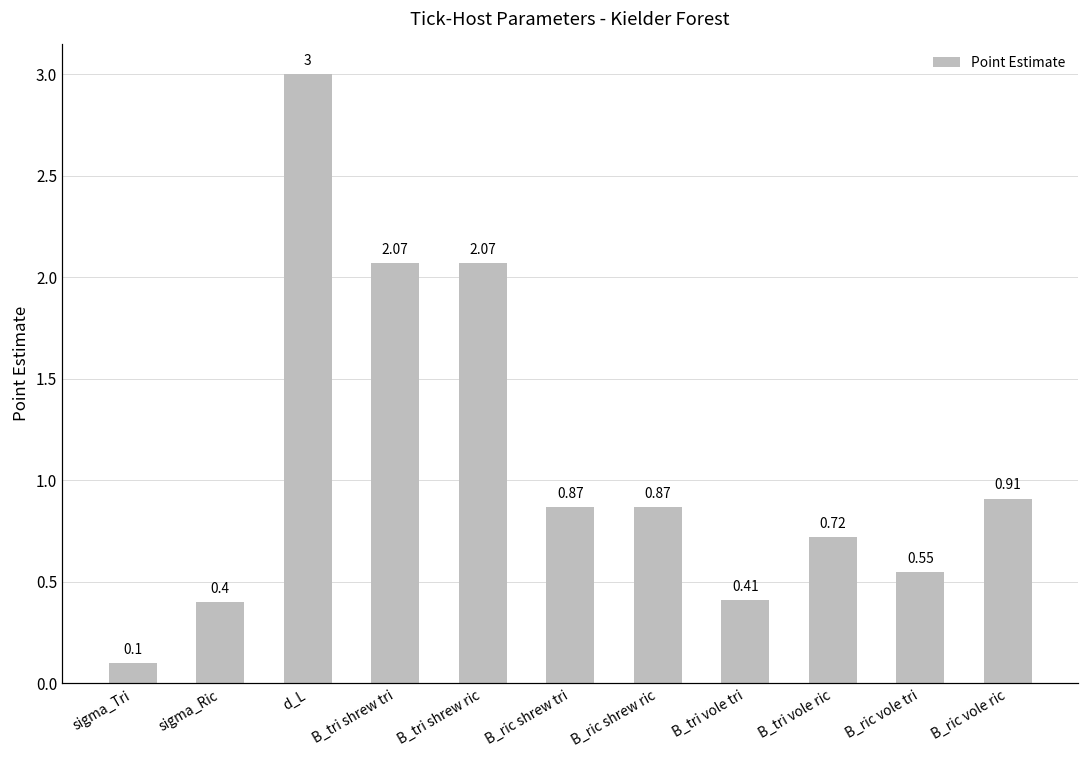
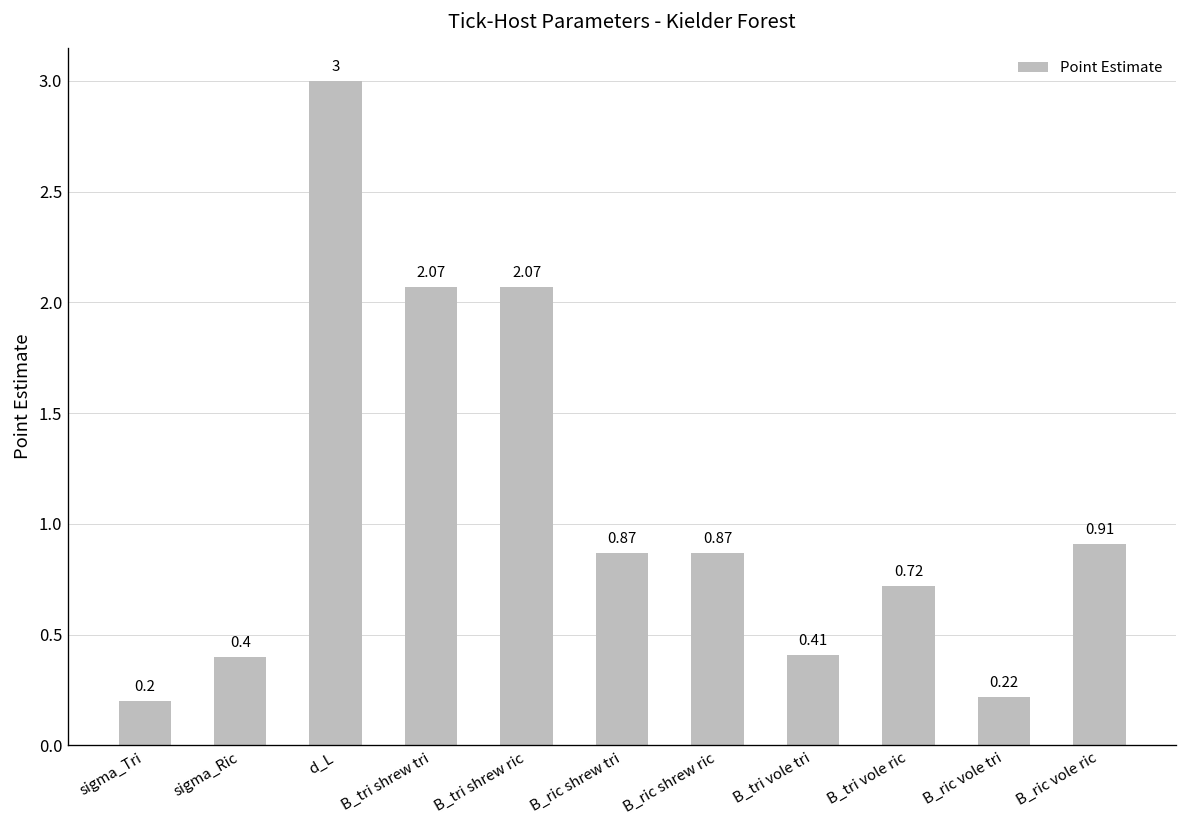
sigma_Tri: 0.1 -> 0.2
B_ric vole tri: 0.55 -> 0.22
